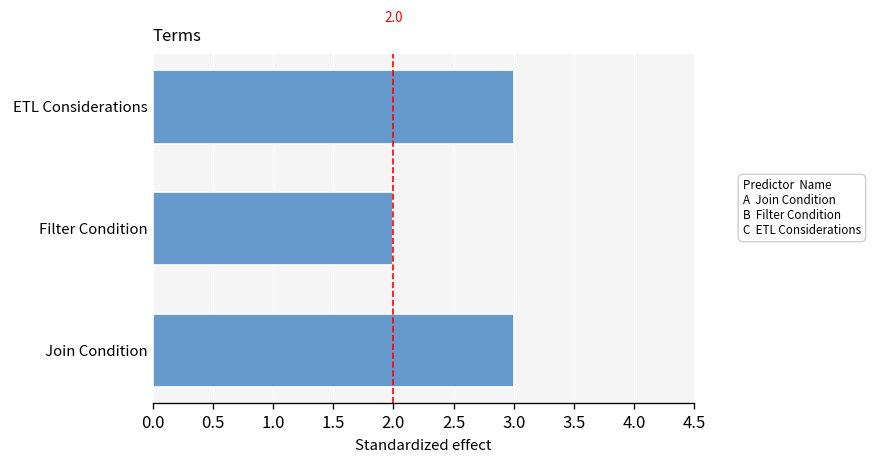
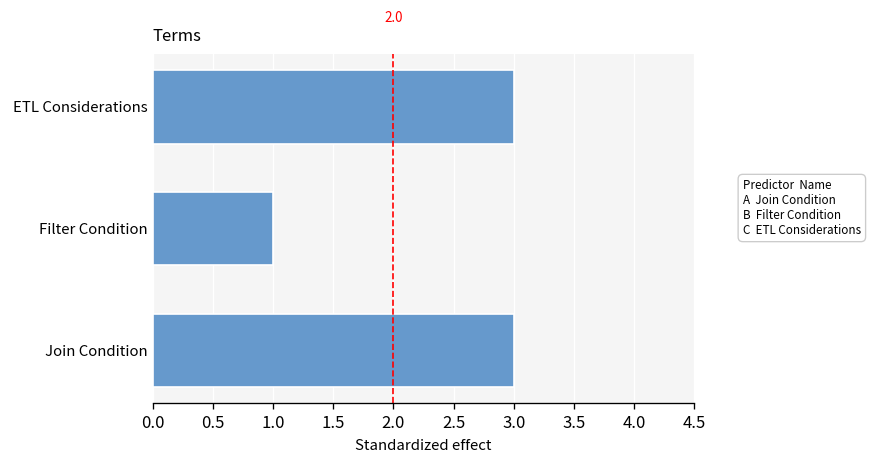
Filter Condition: 2 -> 1
